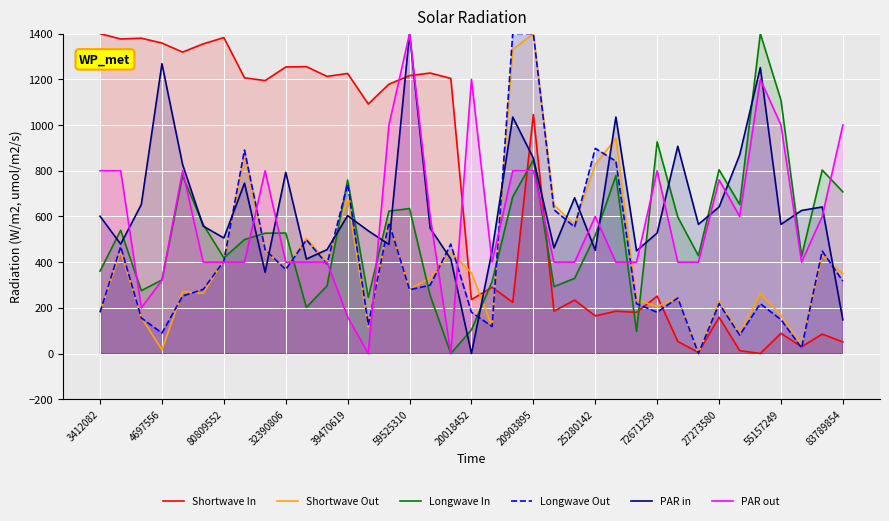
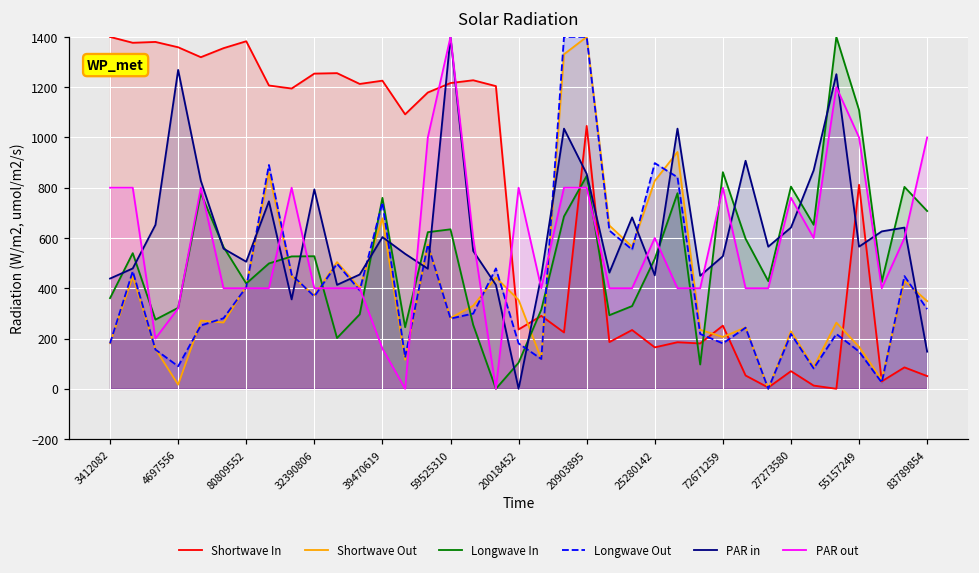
PAR in, 3412082: 600 -> 440
PAR out, 20018452: 1200 -> 800
Longwave In, 72671259: 930 -> 860
Shortwave In, 27273580: 160 -> 70
Shortwave In, 55157249: 90 -> 810
